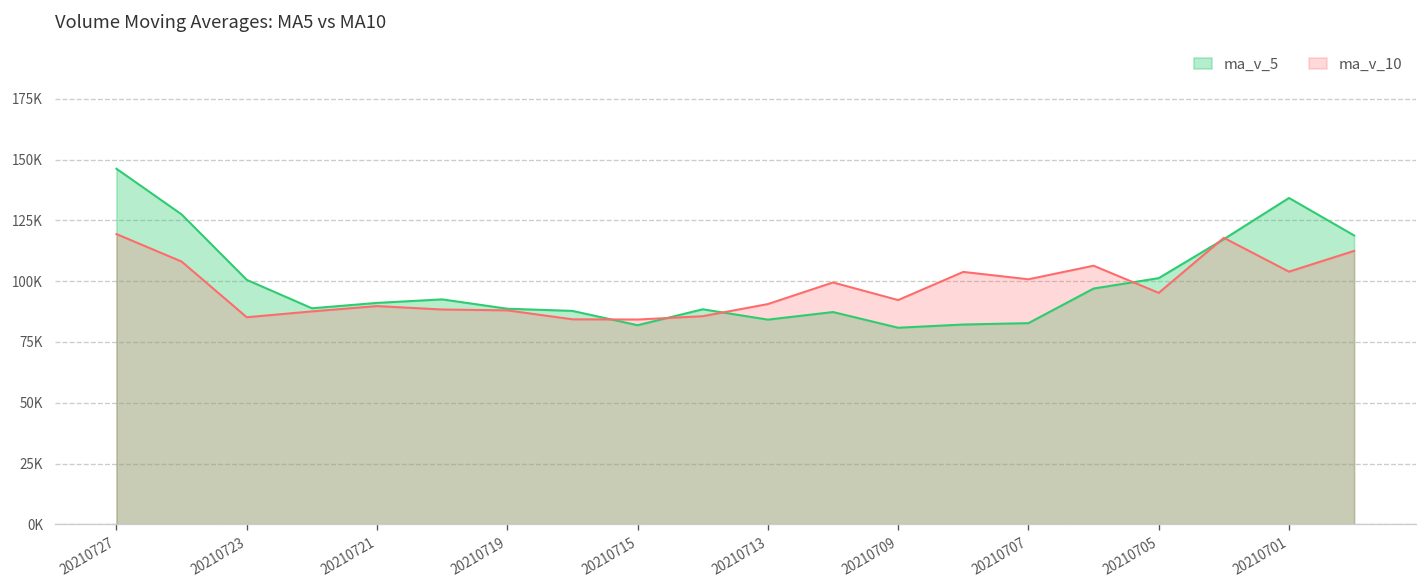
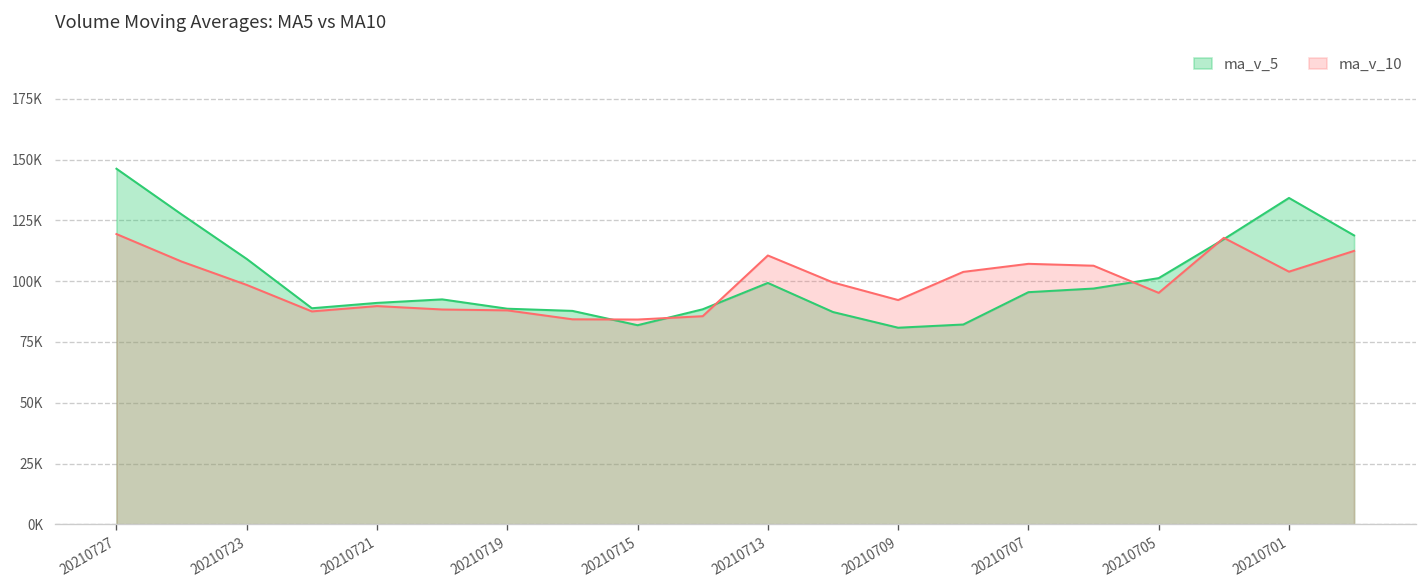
ma_v_5, 20210723: 101000 -> 109000
ma_v_10, 20210723: 85000 -> 98000
ma_v_5, 20210713: 84000 -> 99000
ma_v_10, 20210713: 91000 -> 111000
ma_v_5, 20210707: 83000 -> 95000
ma_v_10, 20210707: 101000 -> 107000
